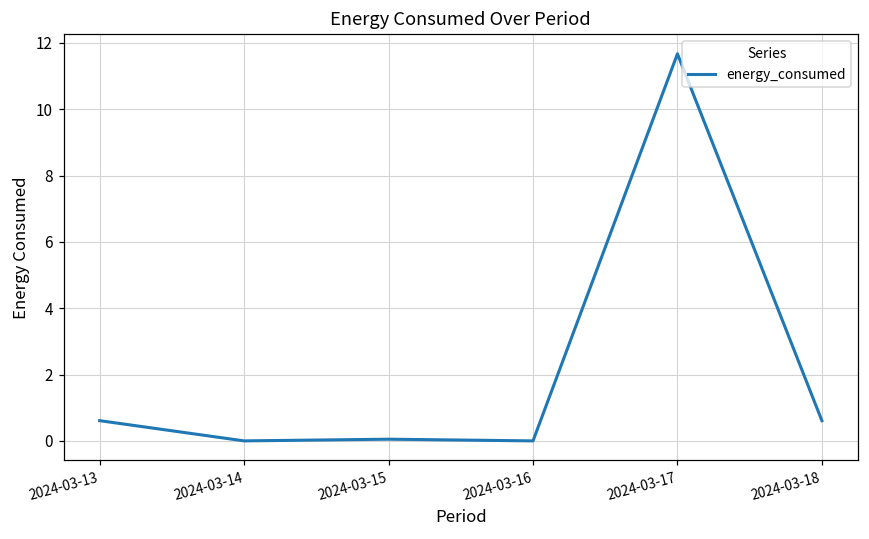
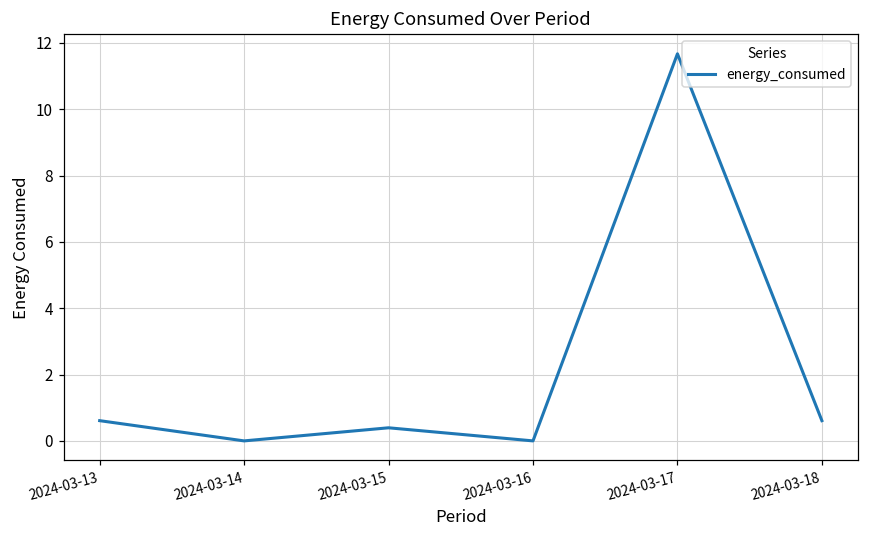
2024-03-15: 0.1 -> 0.4
